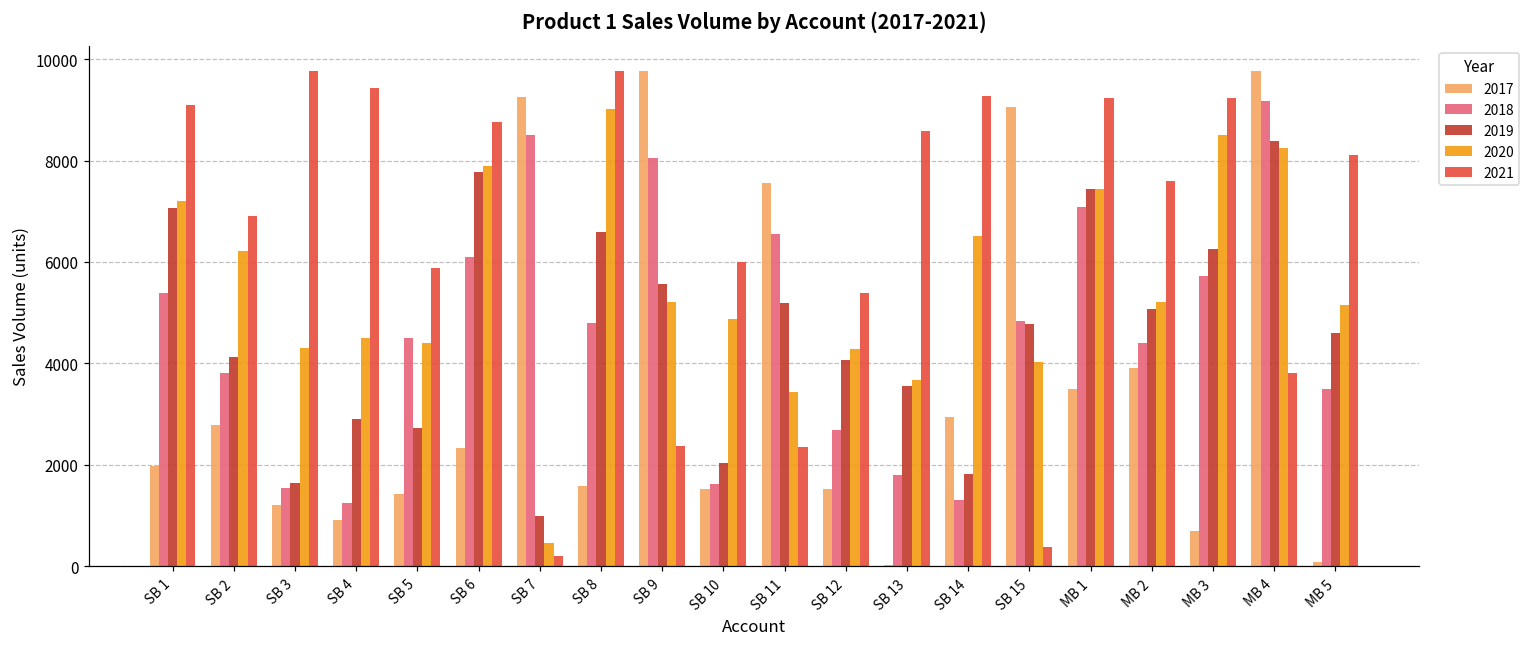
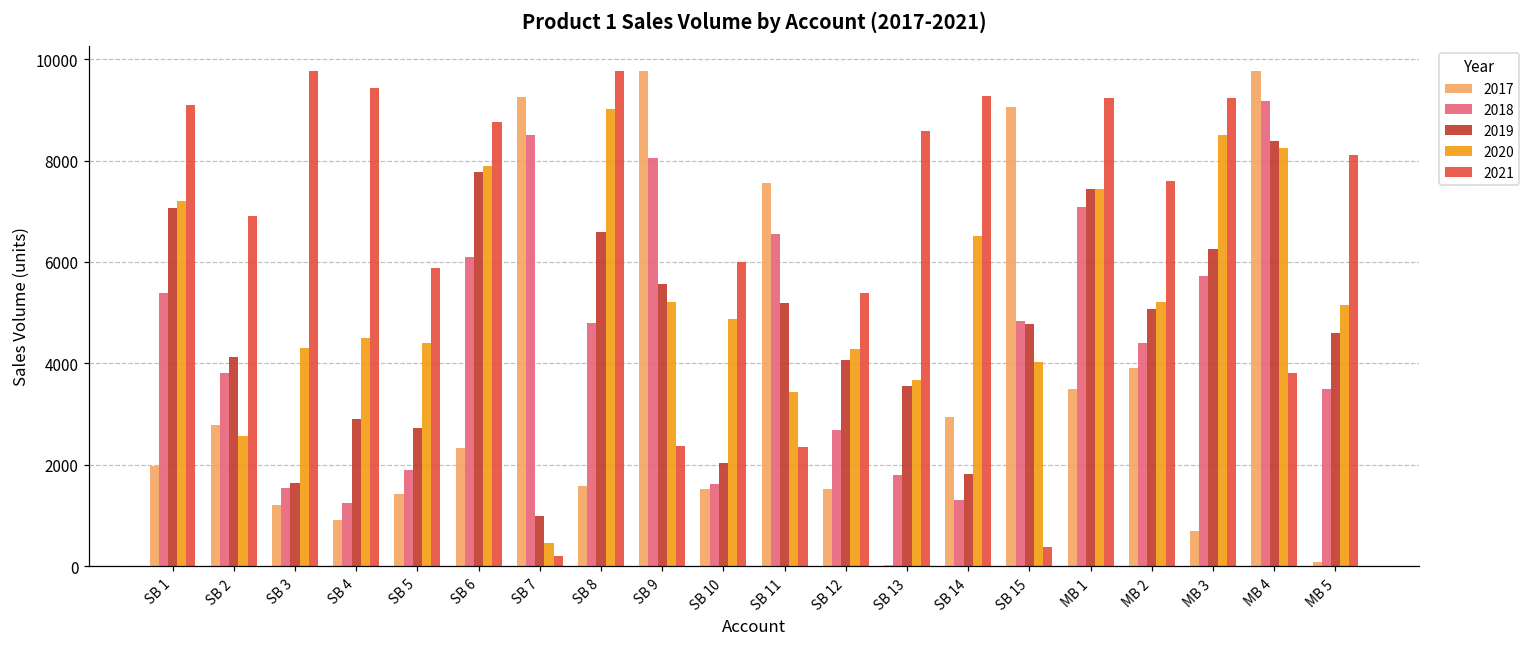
2020, SB 2: 6200 -> 2600
2018, SB 5: 4500 -> 1900
